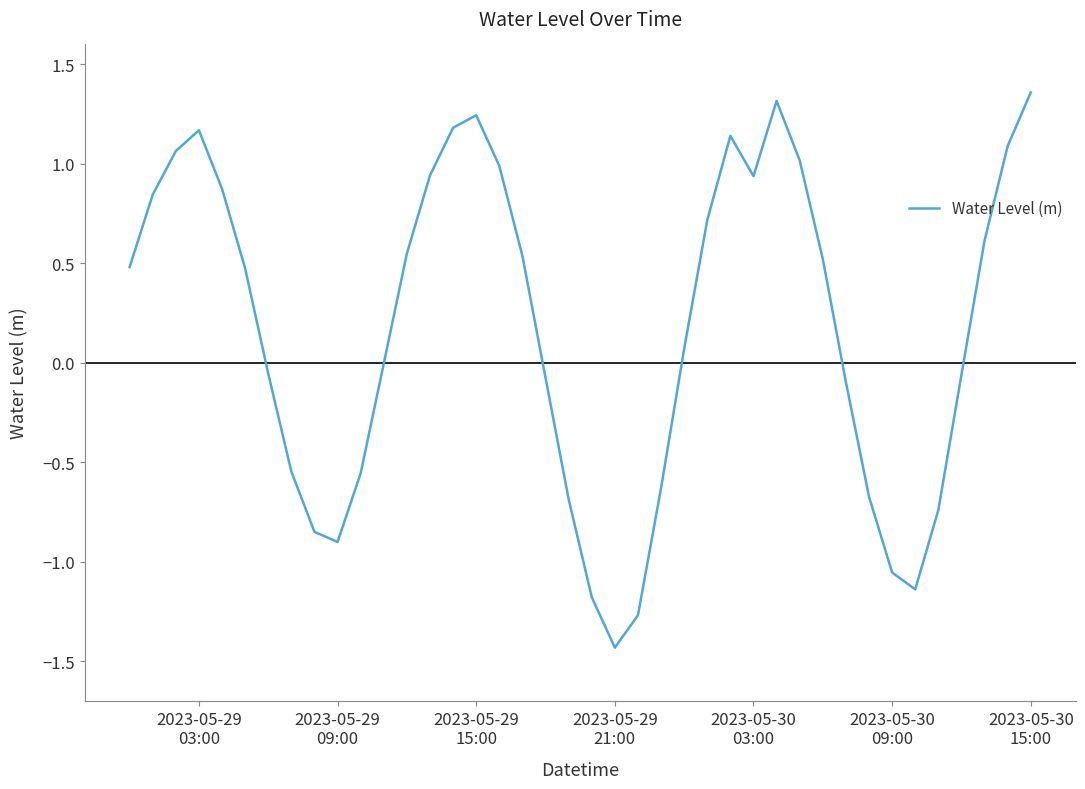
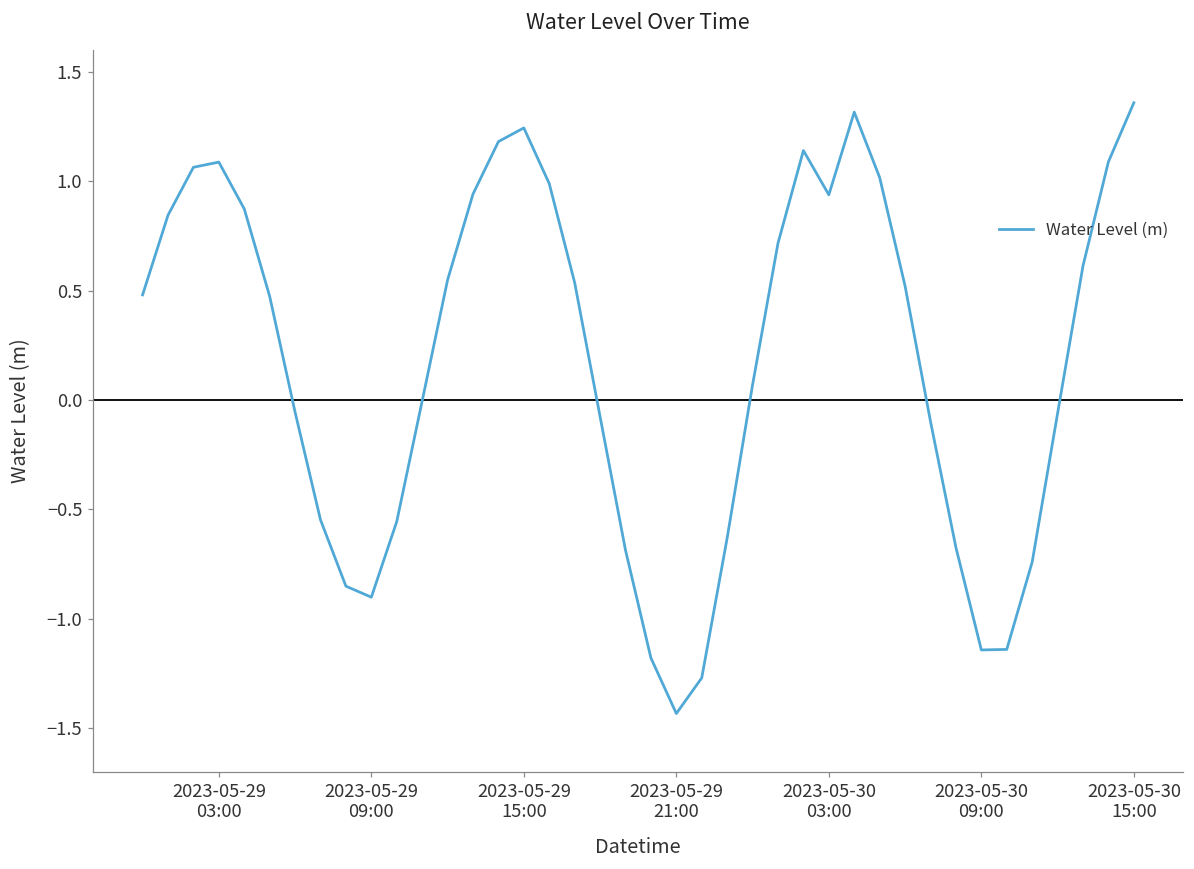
2023-05-29 03:00: 1.17 -> 1.09
2023-05-30 09:00: -1.05 -> -1.14
